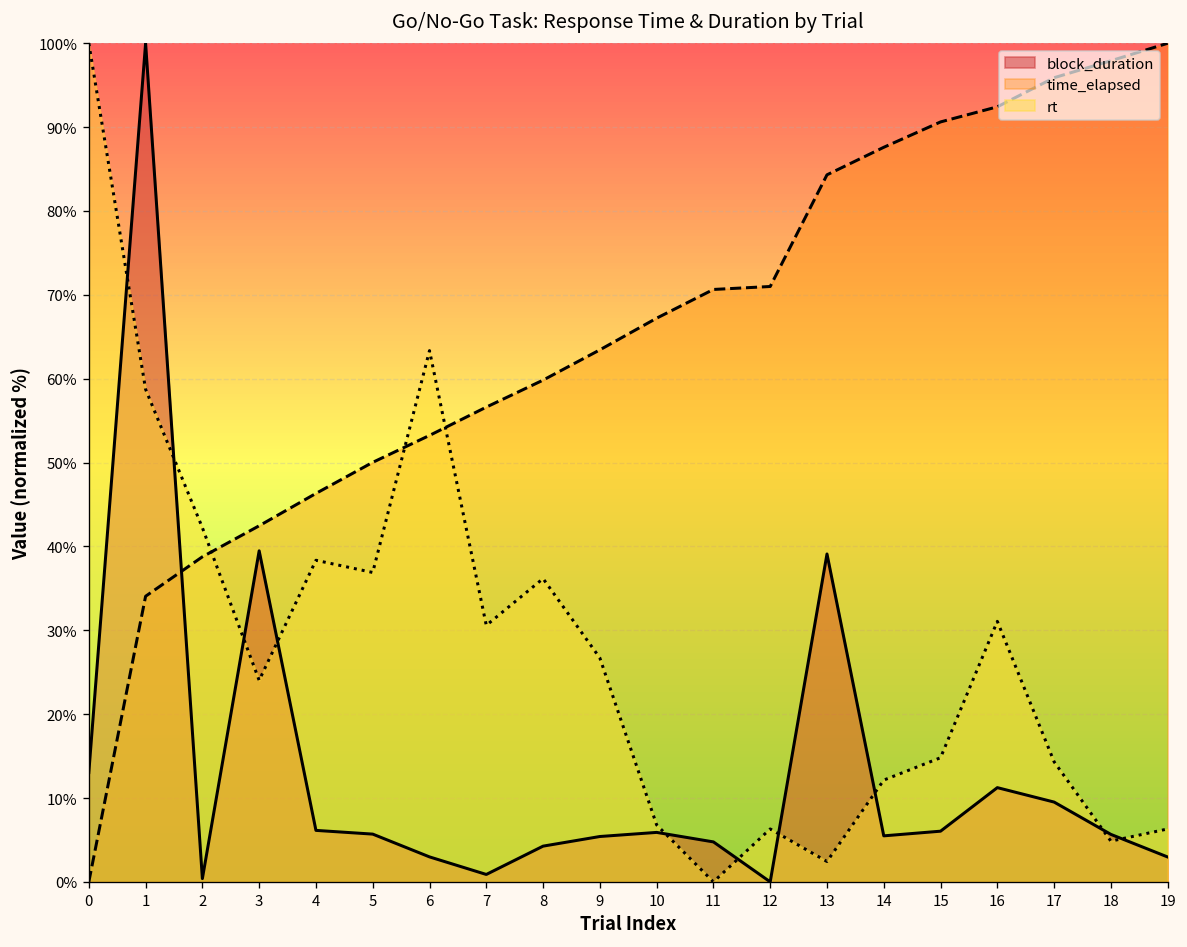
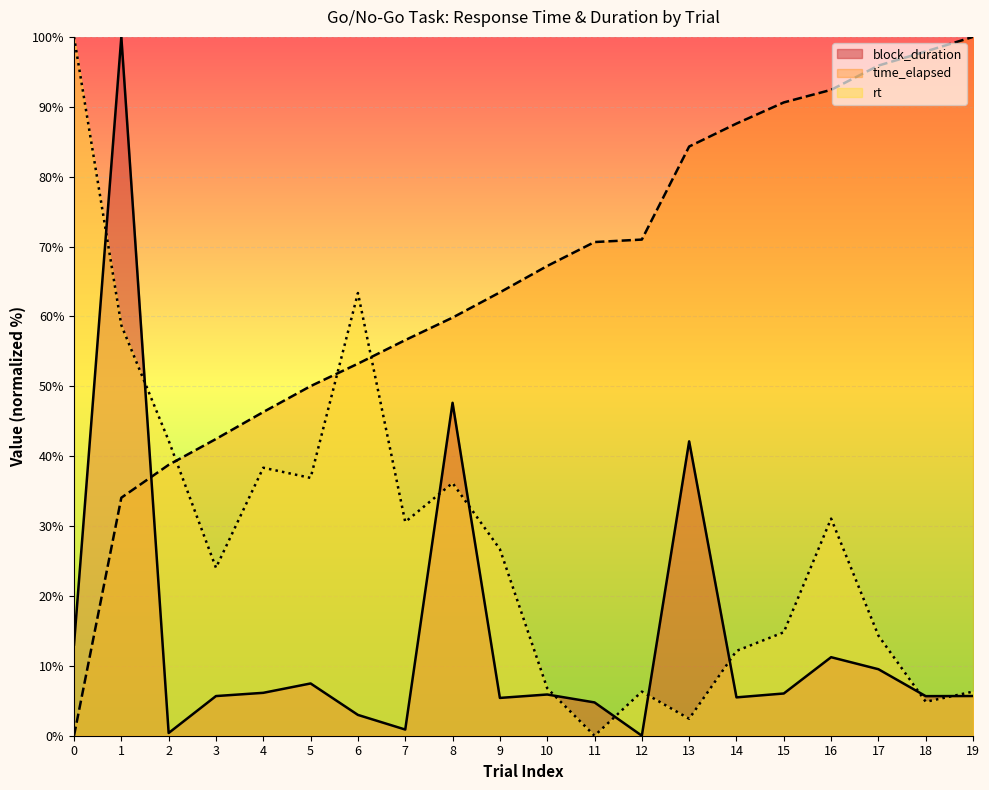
block_duration, 3: 39% -> 6%
block_duration, 5: 6% -> 7%
block_duration, 8: 4% -> 48%
block_duration, 13: 39% -> 42%
block_duration, 19: 3% -> 6%
